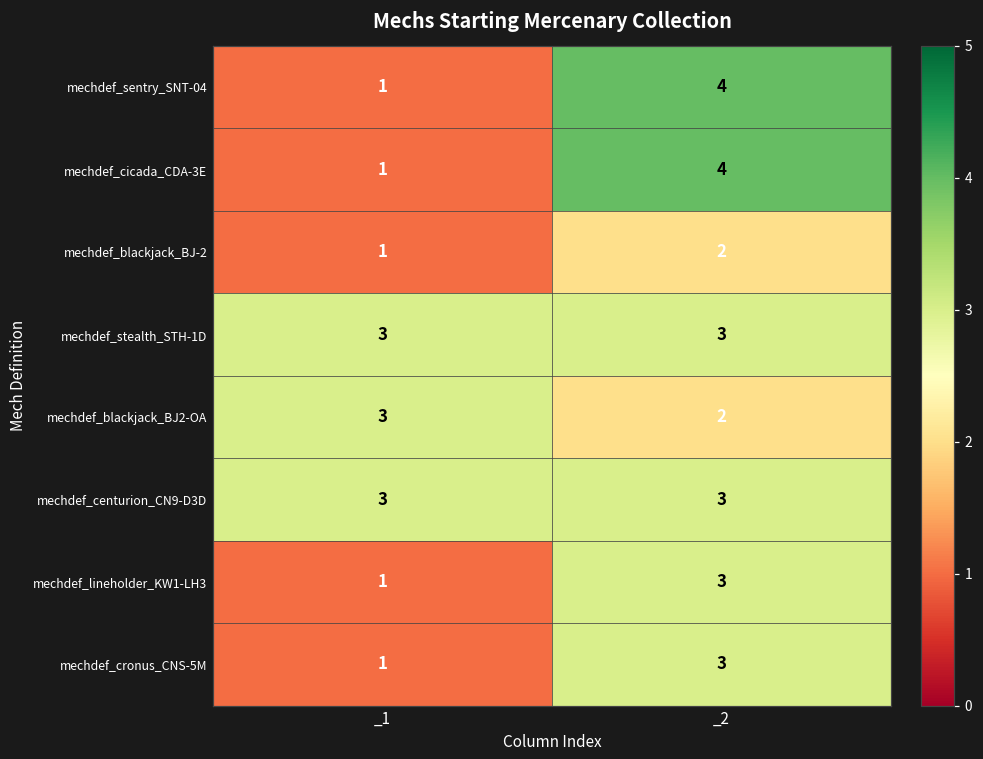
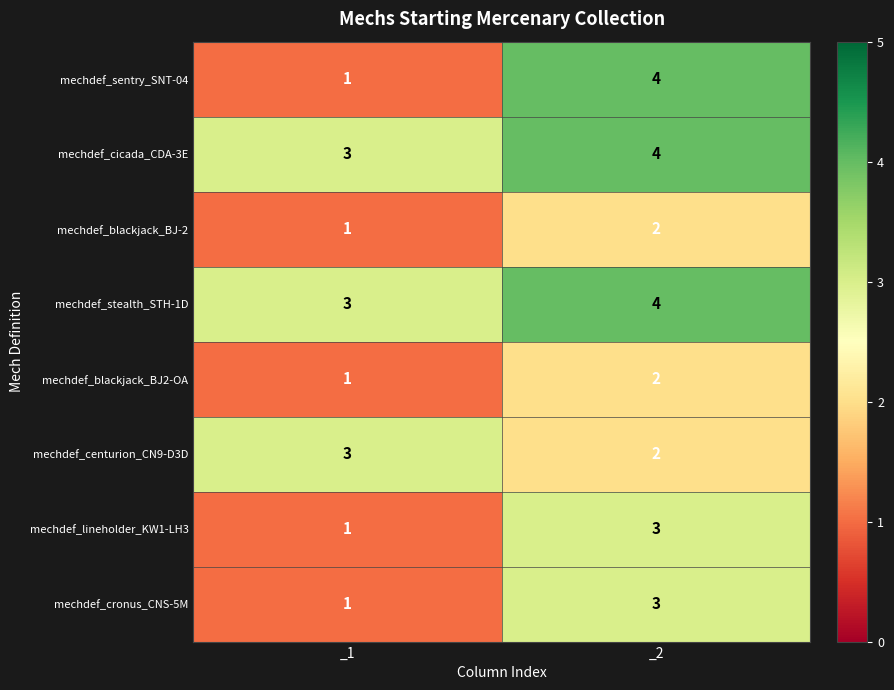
mechdef_cicada_CDA-3E, _1: 1 -> 3
mechdef_stealth_STH-1D, _2: 3 -> 4
mechdef_blackjack_BJ2-OA, _1: 3 -> 1
mechdef_centurion_CN9-D3D, _2: 3 -> 2
